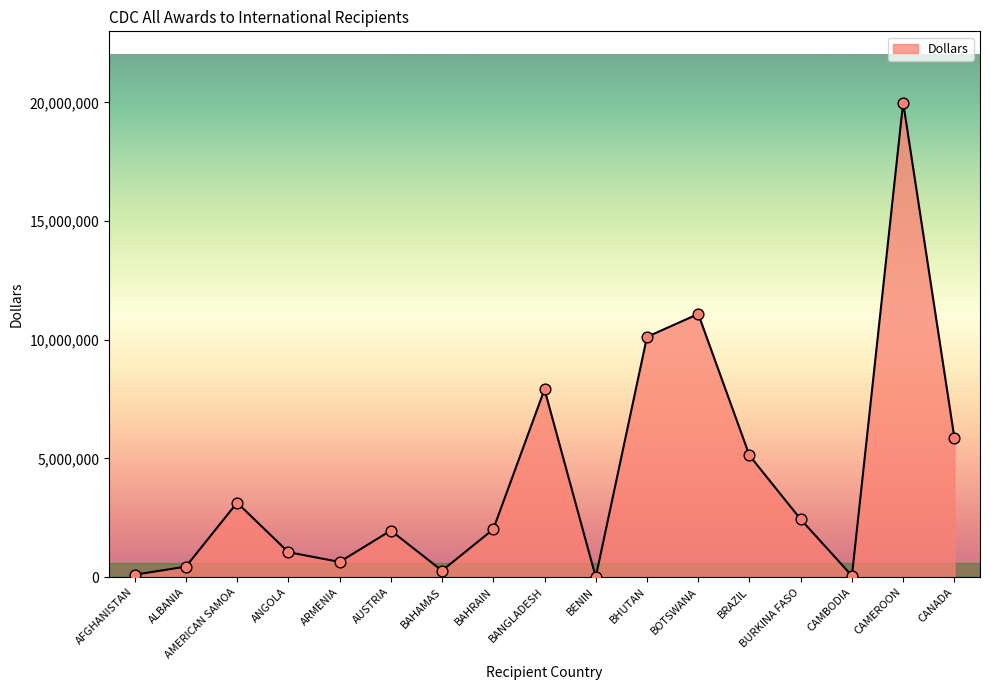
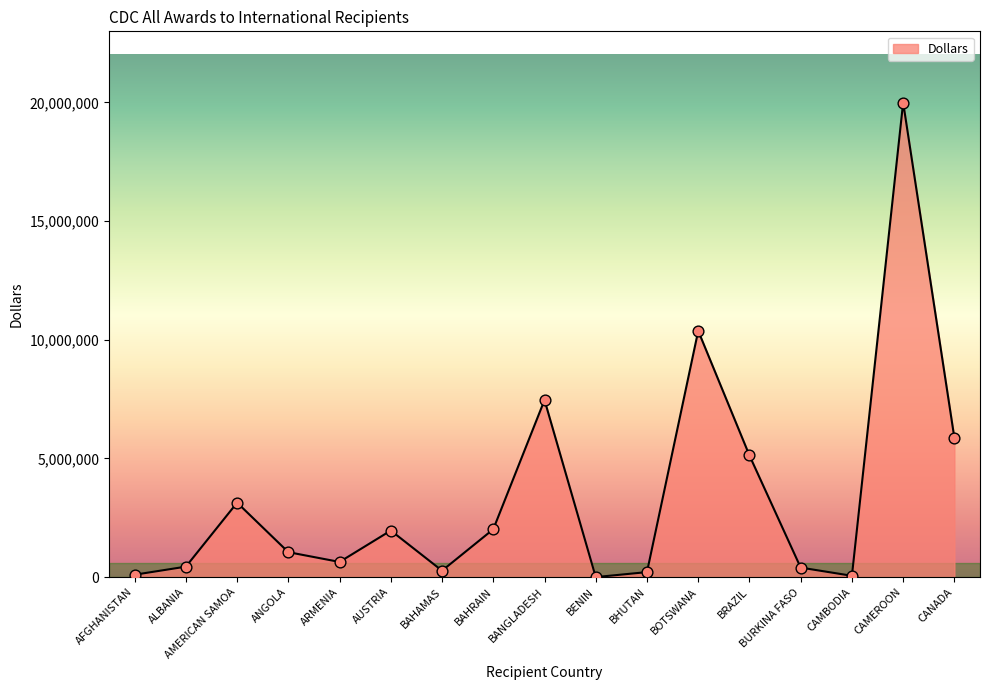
BANGLADESH: 7,900,000 -> 7,500,000
BHUTAN: 10,100,000 -> 200,000
BOTSWANA: 11,100,000 -> 10,400,000
BURKINA FASO: 2,400,000 -> 400,000
